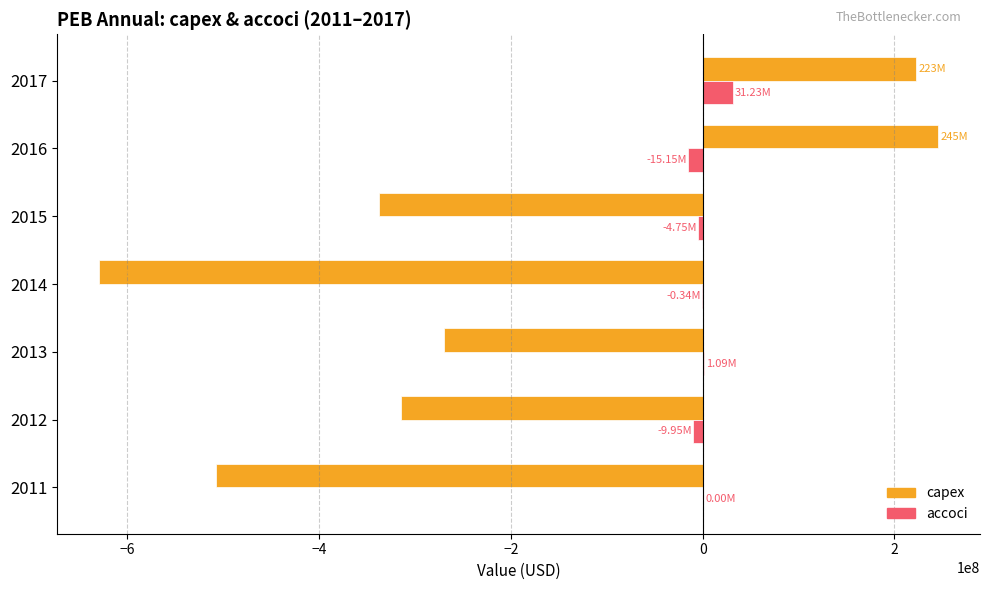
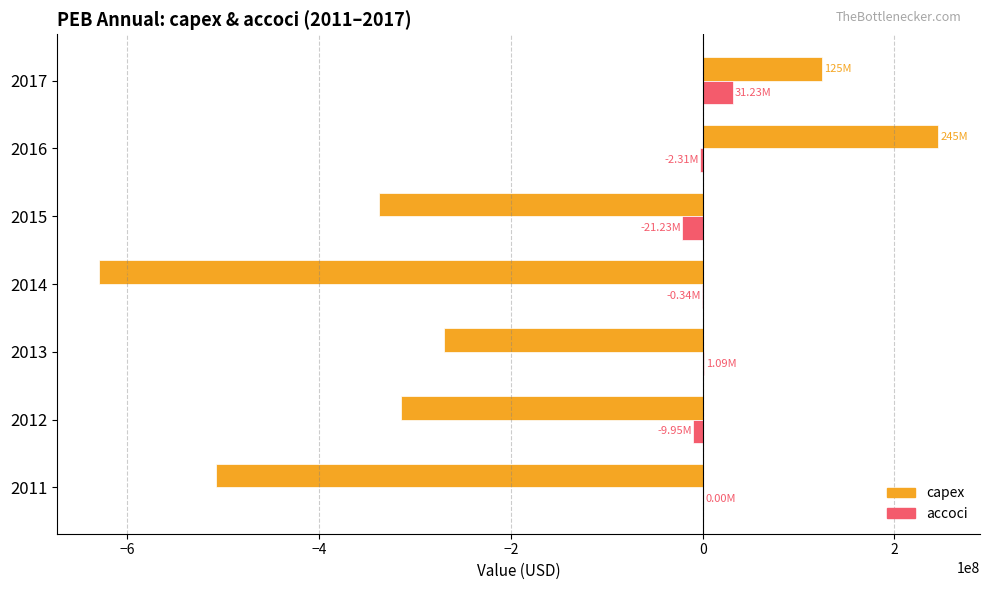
capex, 2017: 223M -> 125M
accoci, 2016: -15.15M -> -2.31M
accoci, 2015: -4.75M -> -21.23M
